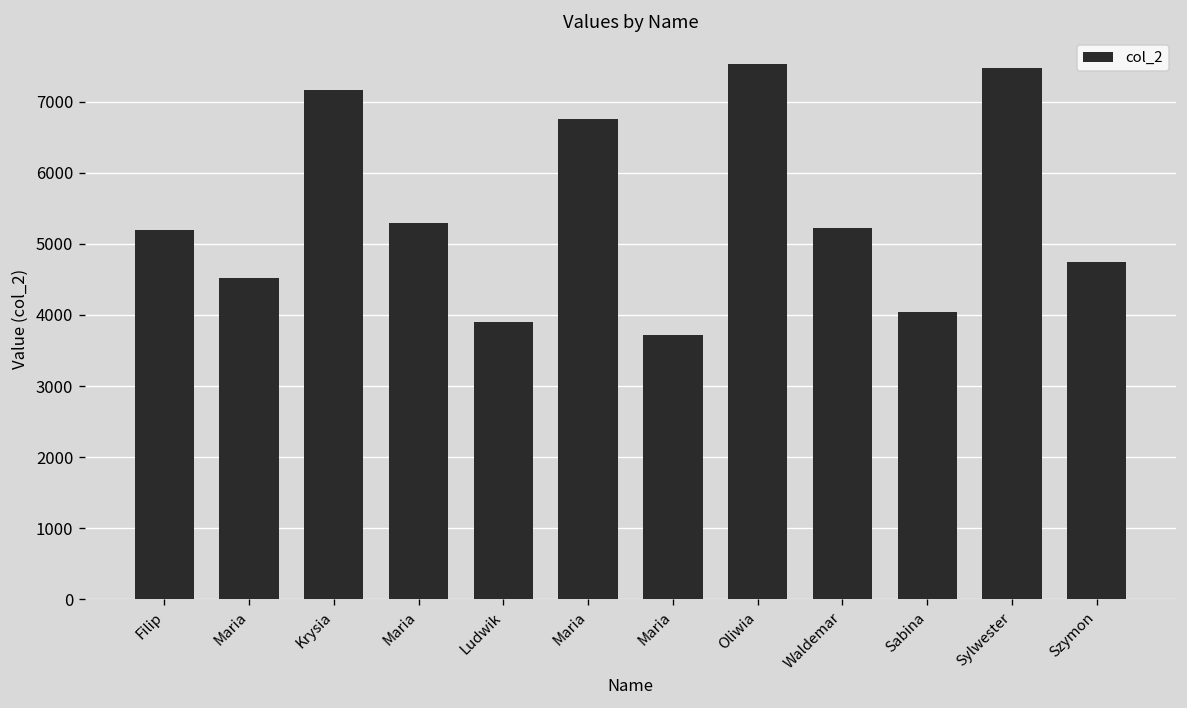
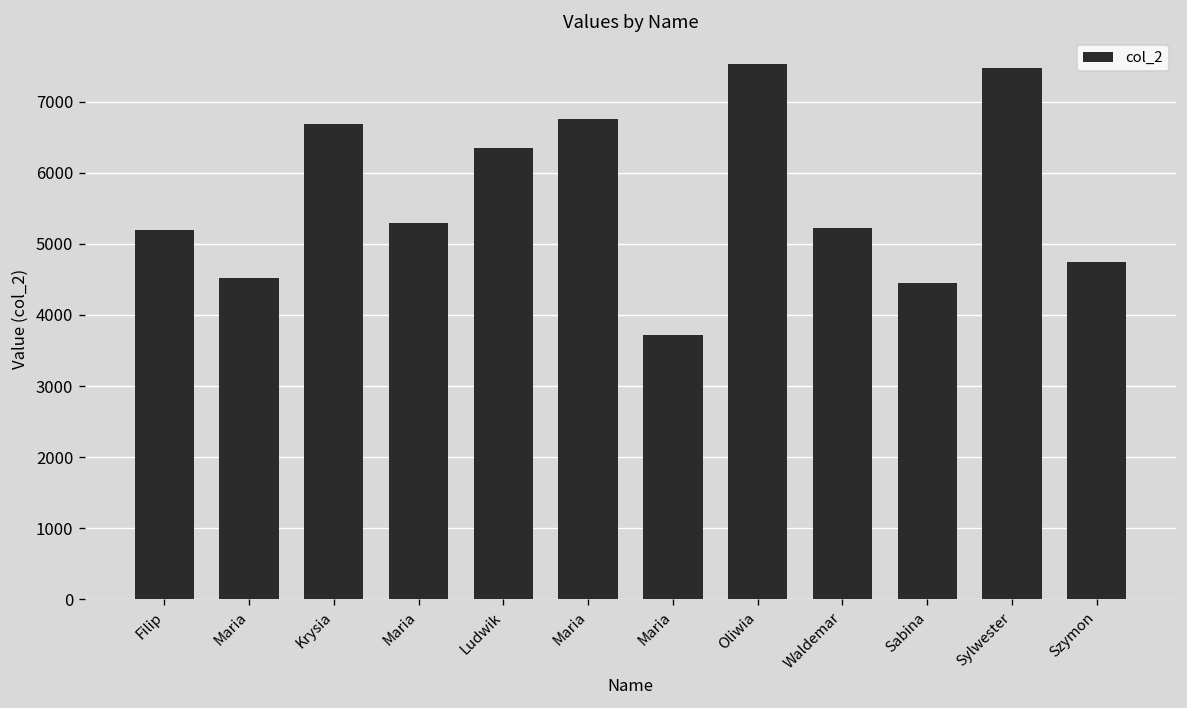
Krysia: 7200 -> 6700
Ludwik: 3900 -> 6300
Sabina: 4000 -> 4500
